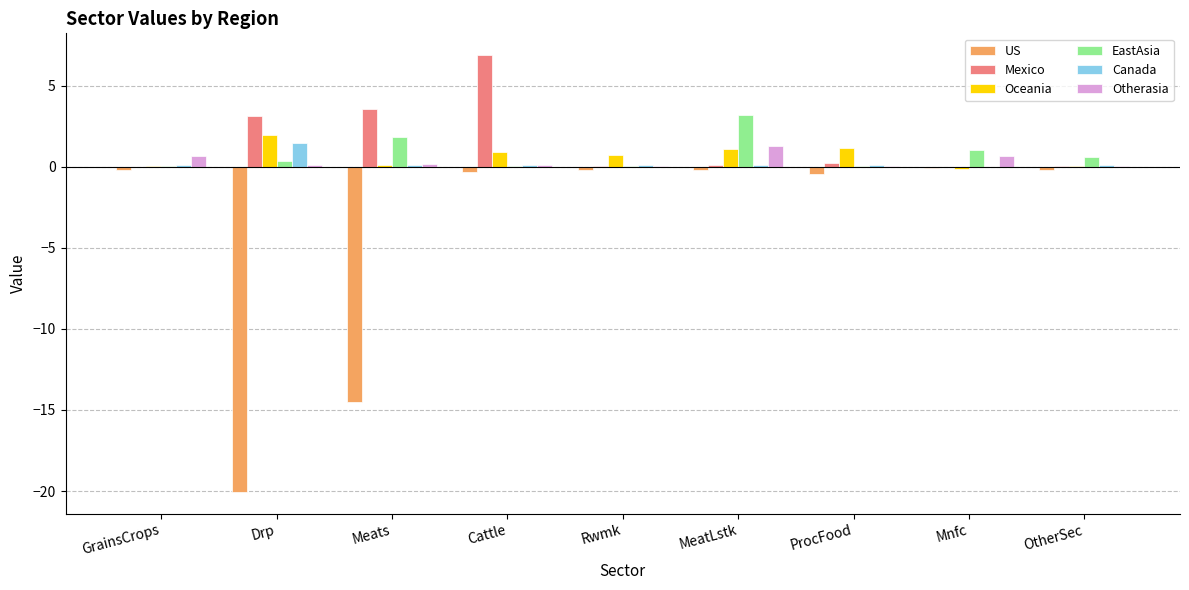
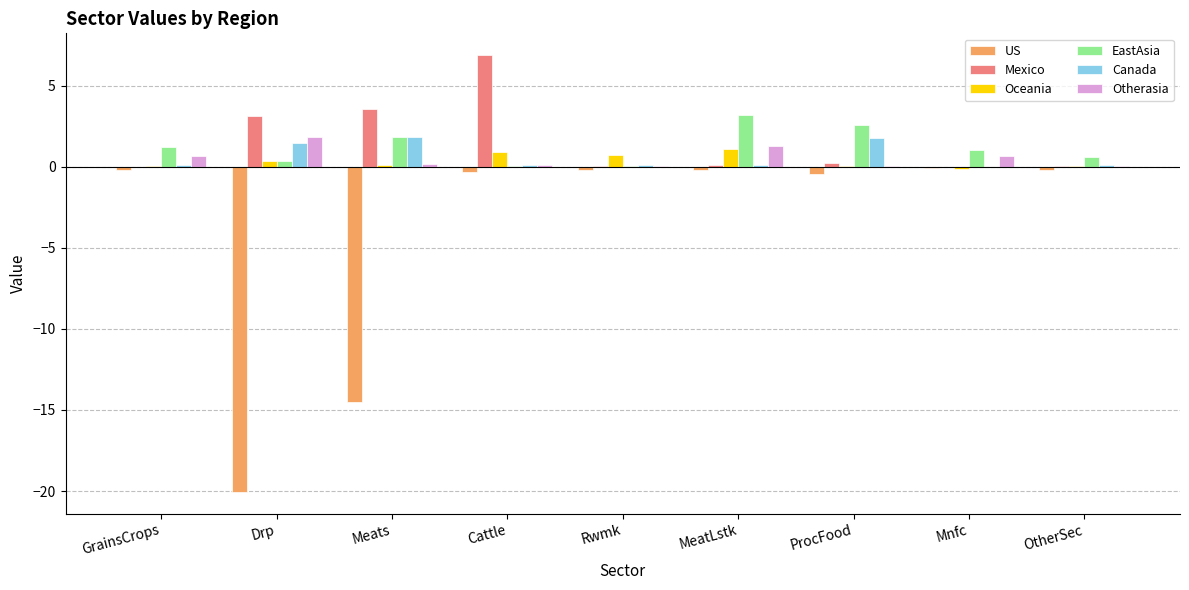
EastAsia, GrainsCrops: 0.1 -> 1.2
Oceania, Drp: 1.9 -> 0.3
Otherasia, Drp: 0.1 -> 1.9
Canada, Meats: 0.1 -> 1.8
Oceania, ProcFood: 1.1 -> 0.1
EastAsia, ProcFood: 0.0 -> 2.5
Canada, ProcFood: 0.1 -> 1.7
